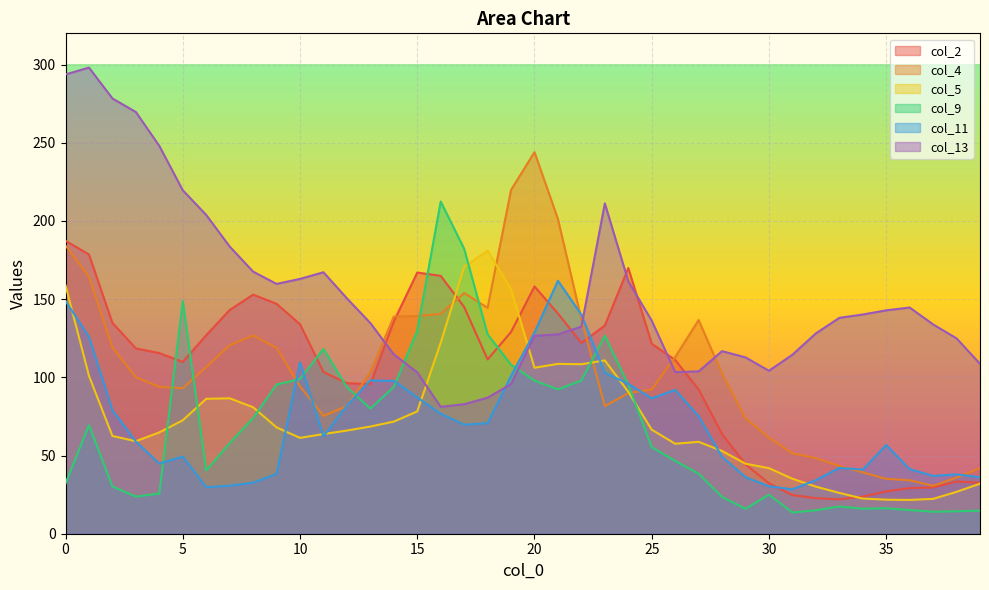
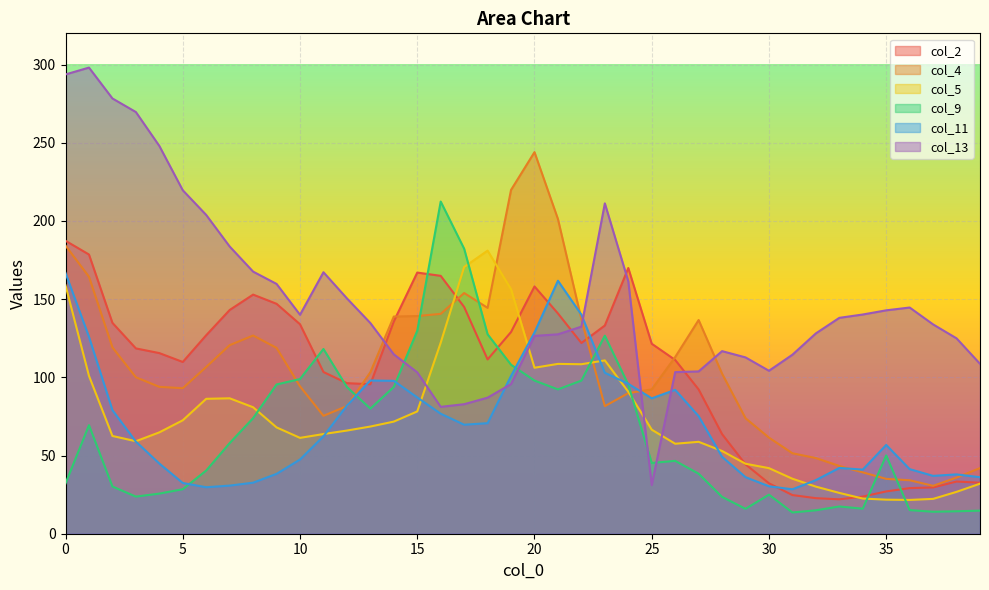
col_11, 0: 149 -> 167
col_9, 5: 149 -> 28
col_11, 5: 49 -> 32
col_11, 10: 110 -> 47
col_13, 10: 163 -> 140
col_9, 25: 55 -> 45
col_13, 25: 136 -> 31
col_9, 35: 16 -> 50
